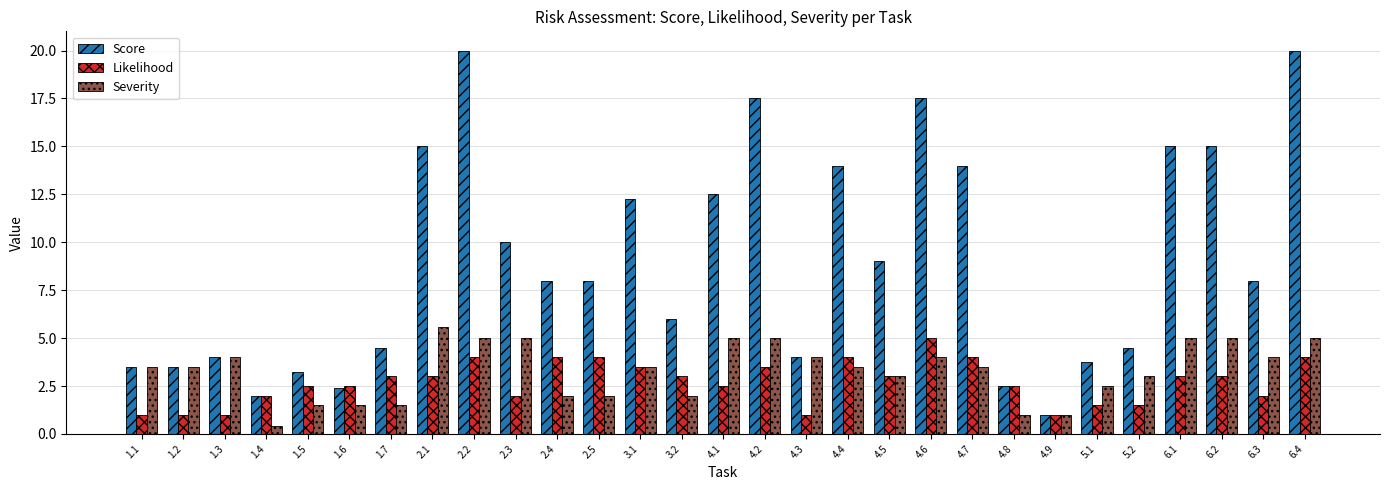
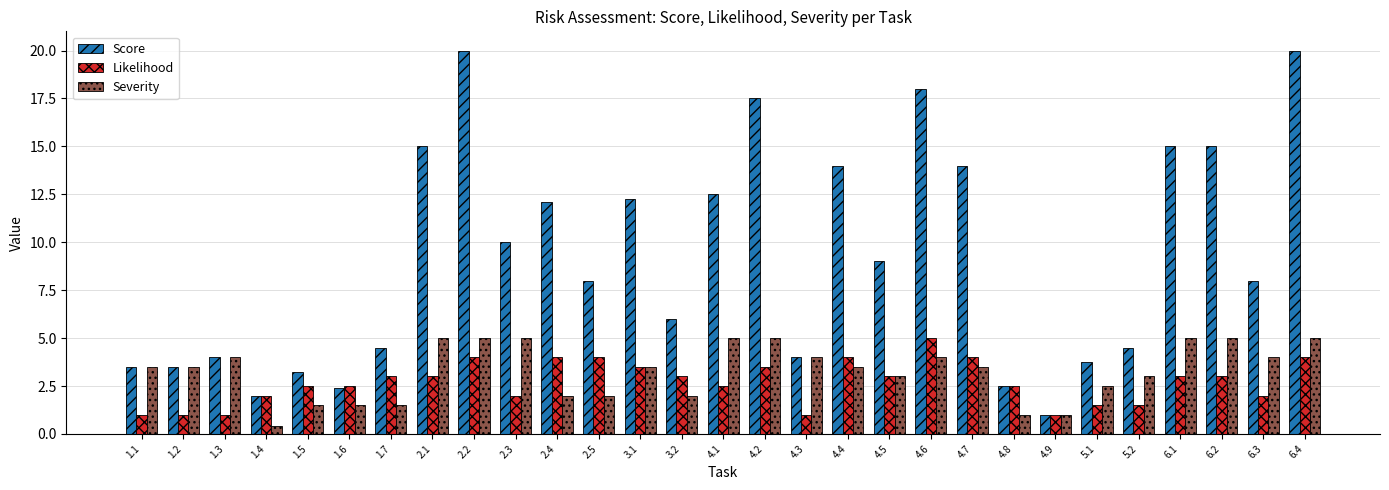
Severity, 2.1: 5.6 -> 5.0
Score, 2.4: 8.0 -> 12.1
Score, 4.6: 17.5 -> 18.0
